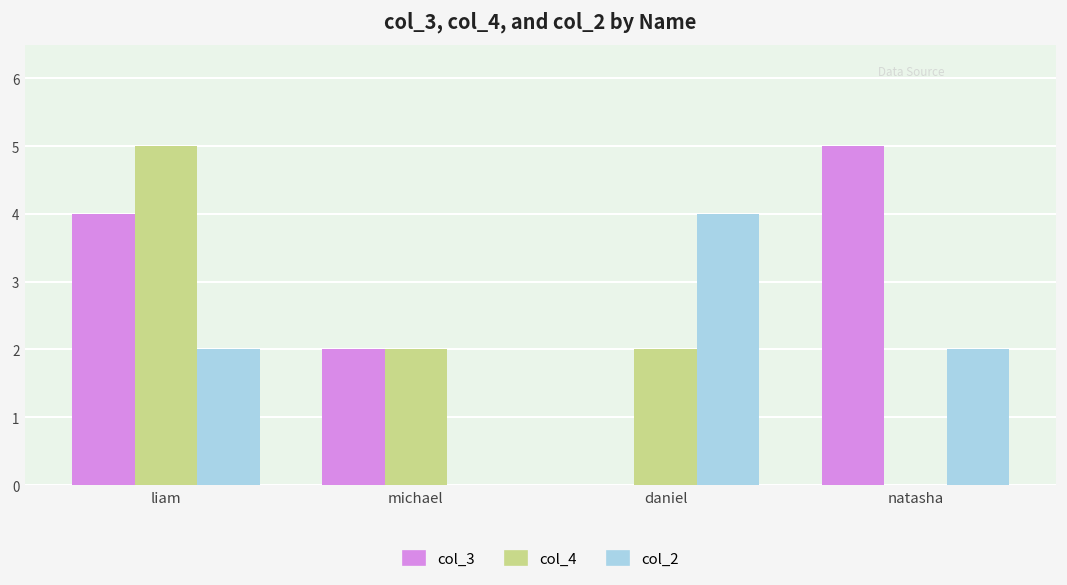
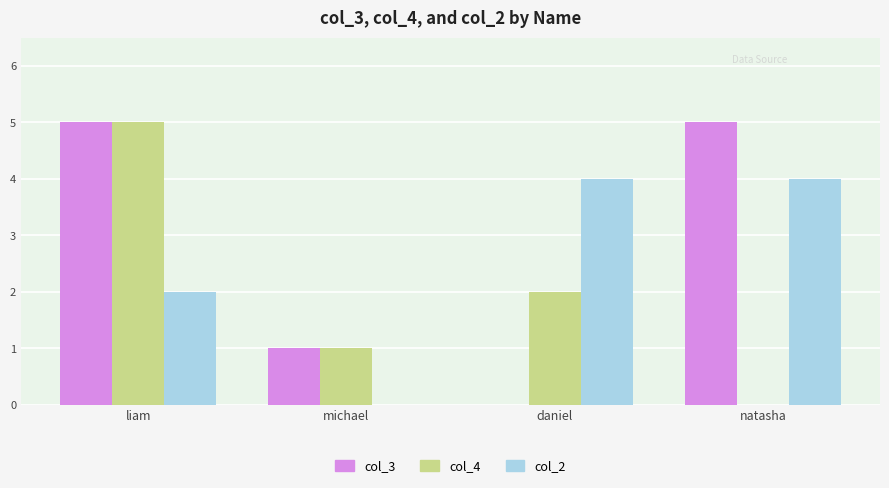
col_3, liam: 4 -> 5
col_3, michael: 2 -> 1
col_4, michael: 2 -> 1
col_2, natasha: 2 -> 4
